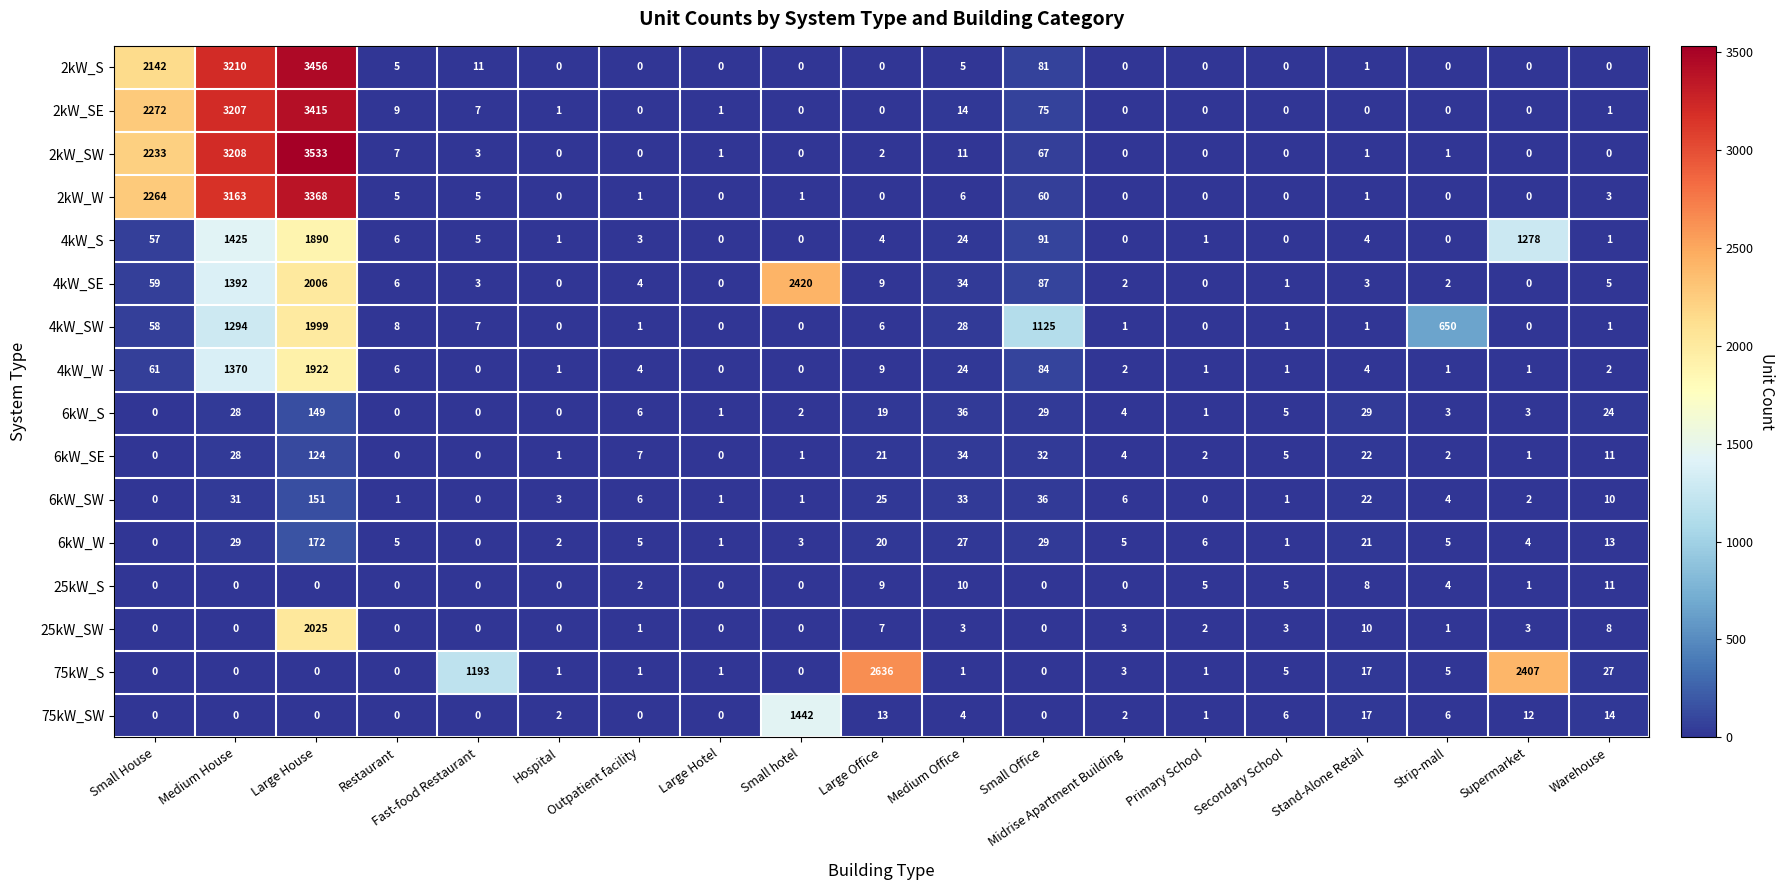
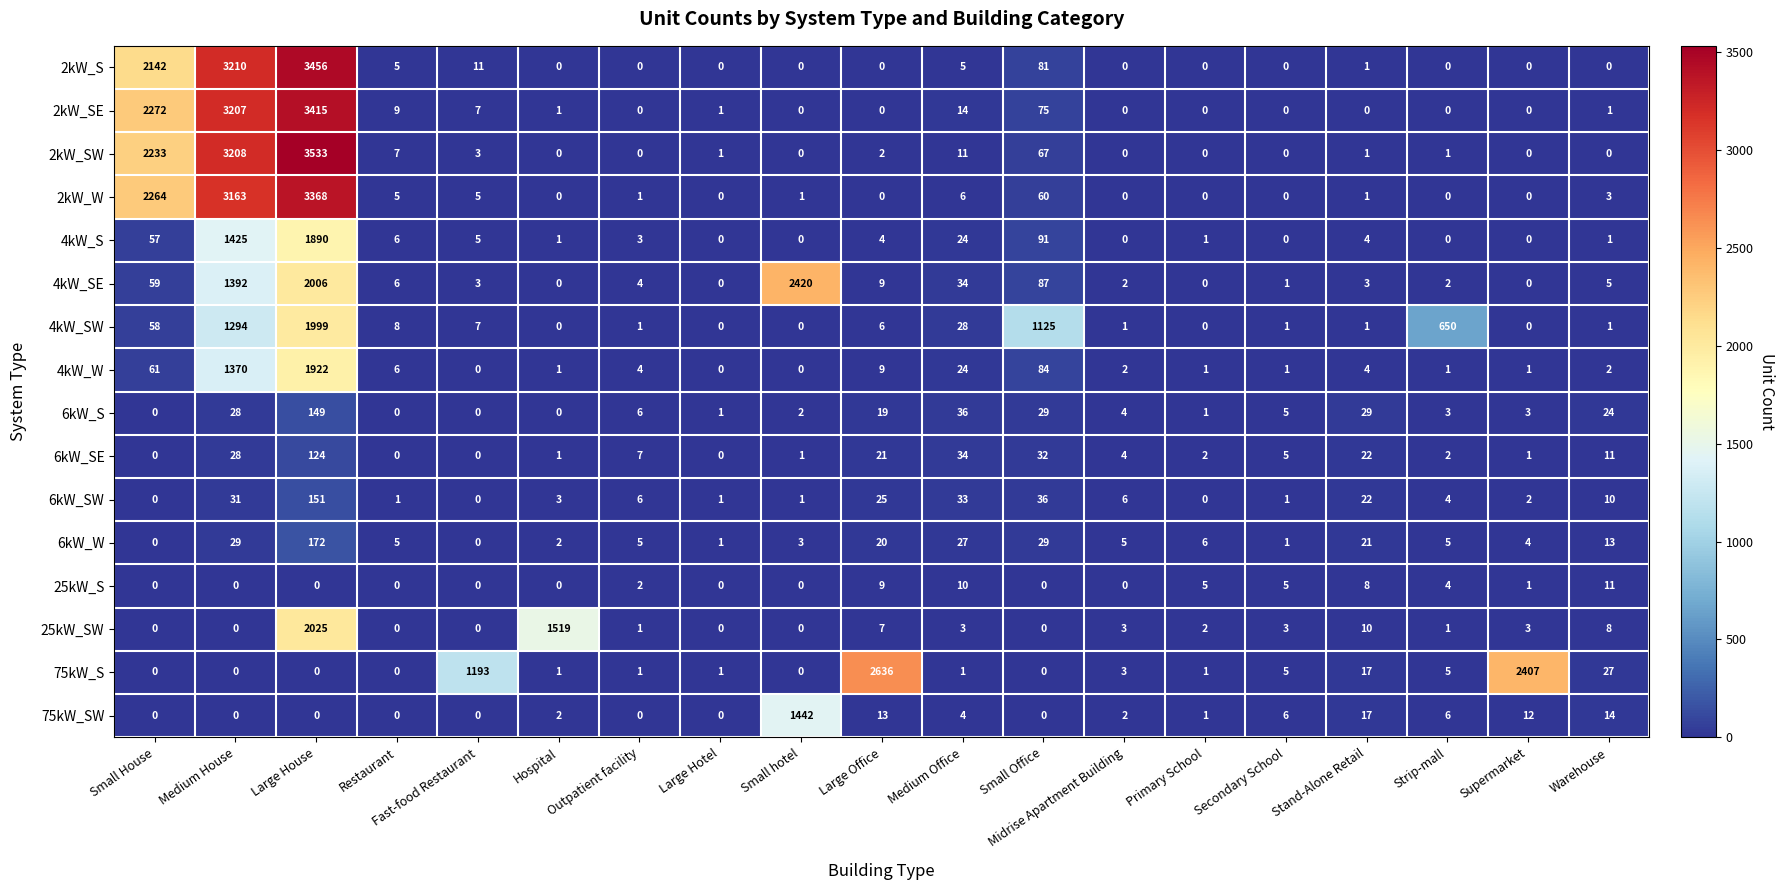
4kW_S, Supermarket: 1278 -> 0
25kW_SW, Hospital: 0 -> 1519
